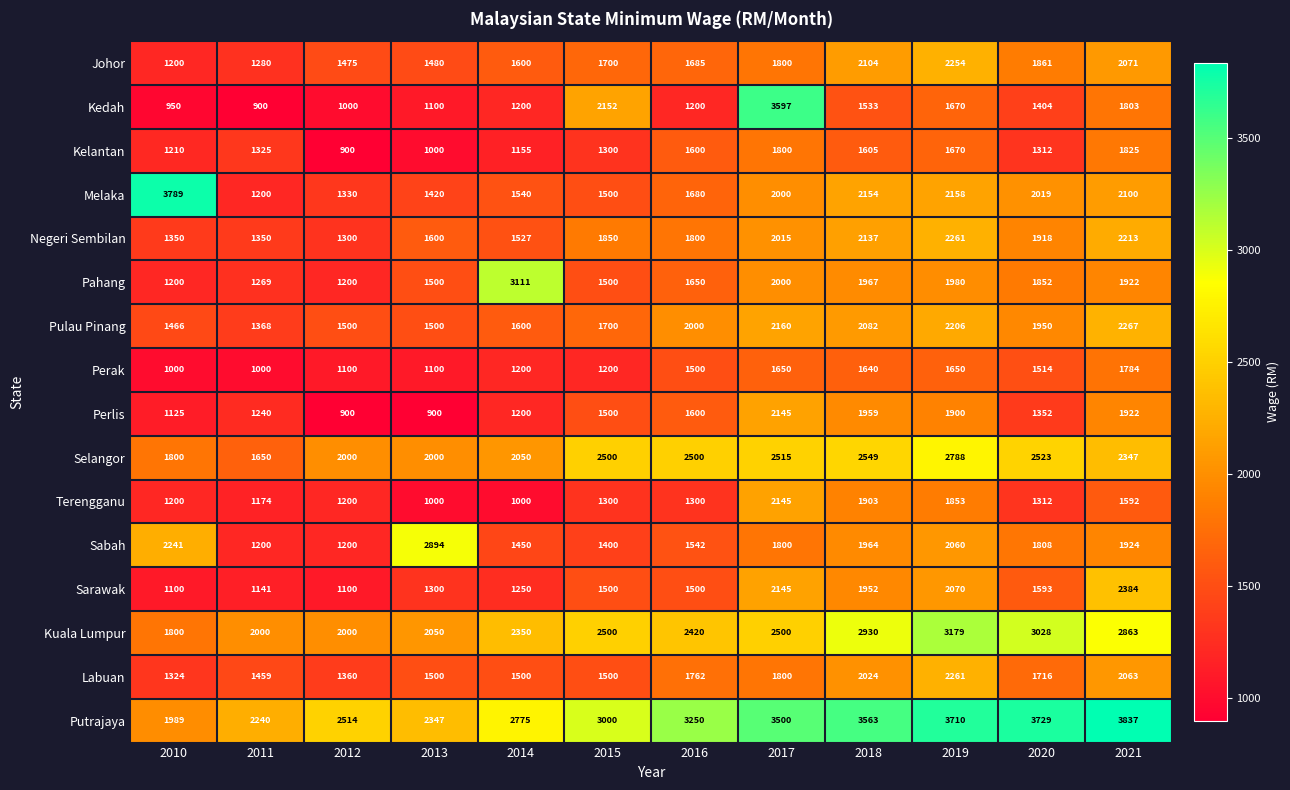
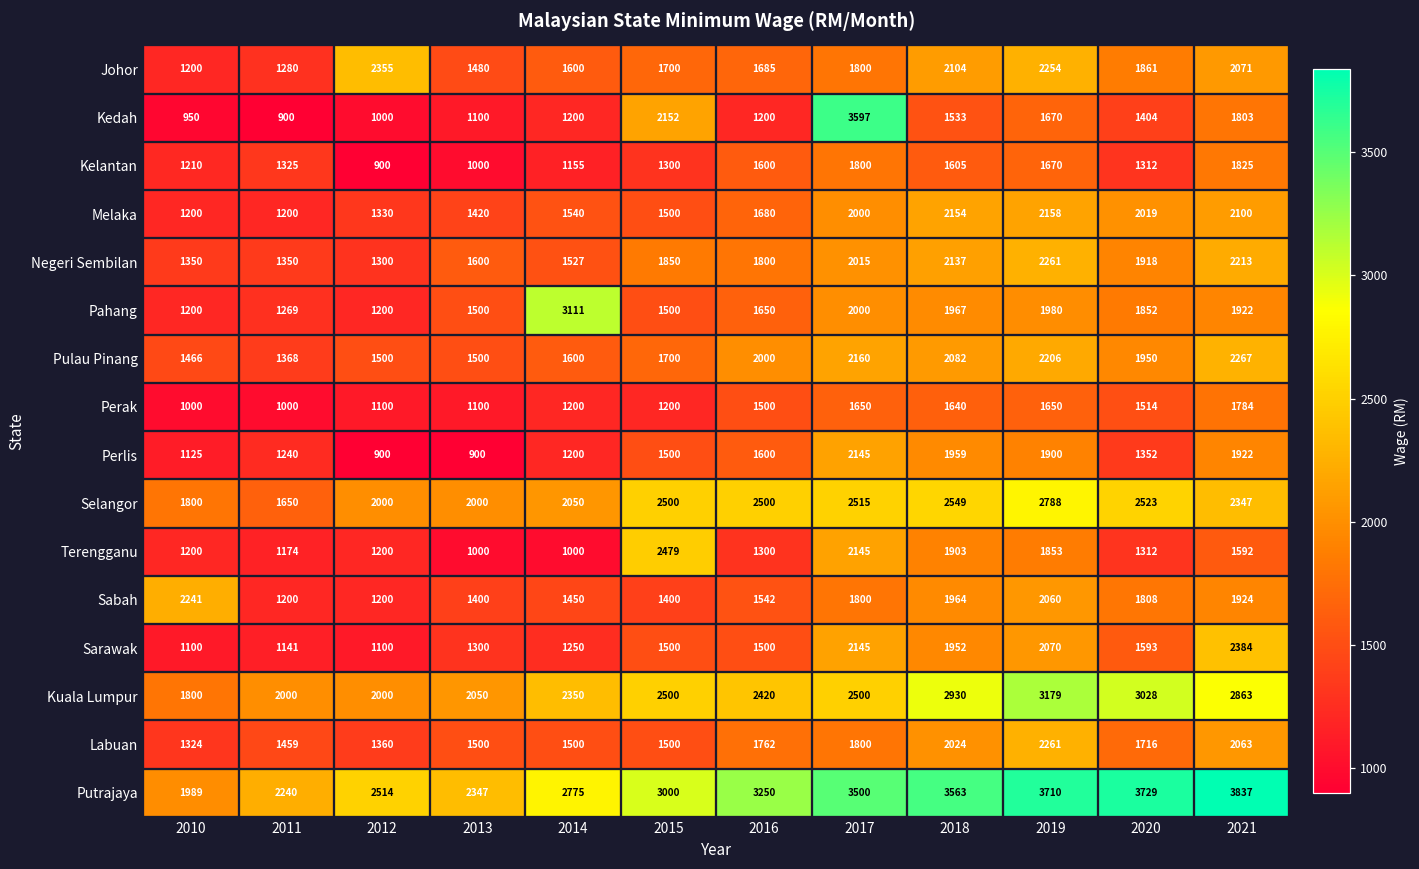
Johor, 2012: 1475 -> 2355
Melaka, 2010: 3789 -> 1200
Terengganu, 2015: 1300 -> 2479
Sabah, 2013: 2894 -> 1400
